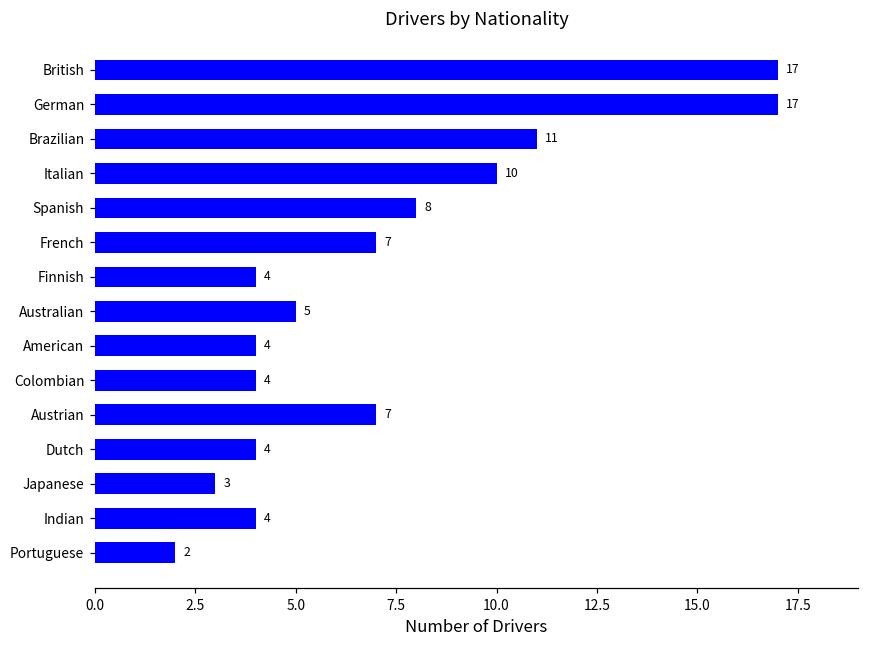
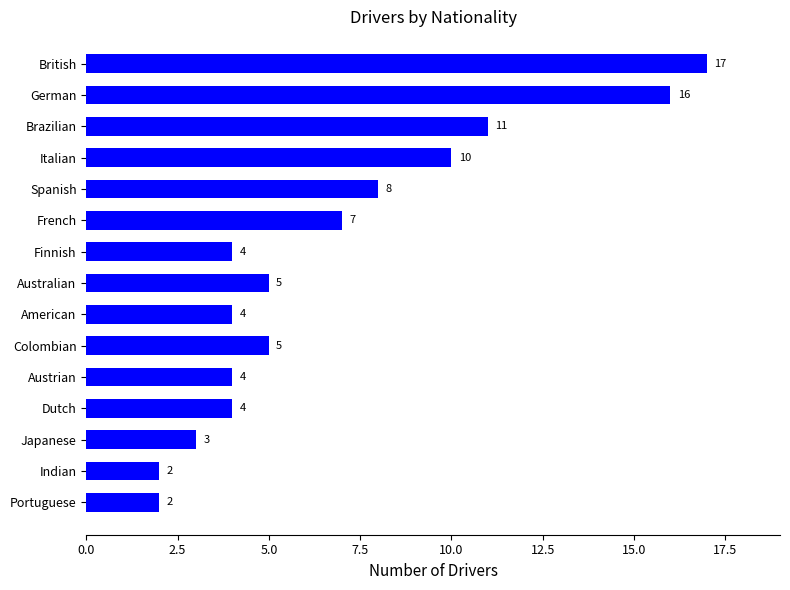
German: 17 -> 16
Colombian: 4 -> 5
Austrian: 7 -> 4
Indian: 4 -> 2
